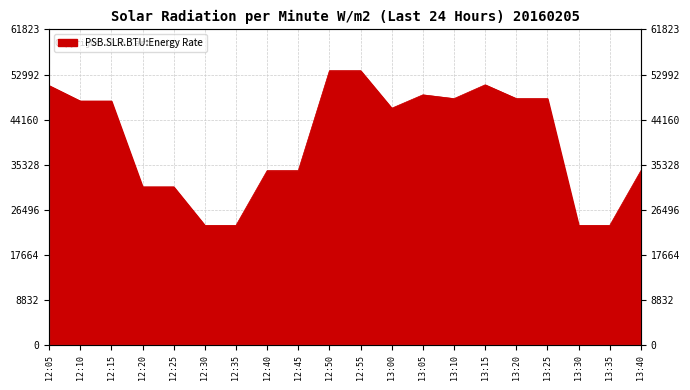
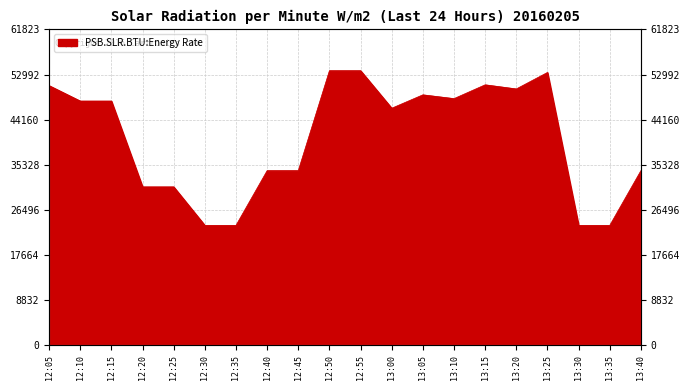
13:20: 48000 -> 50000
13:25: 48000 -> 53000
